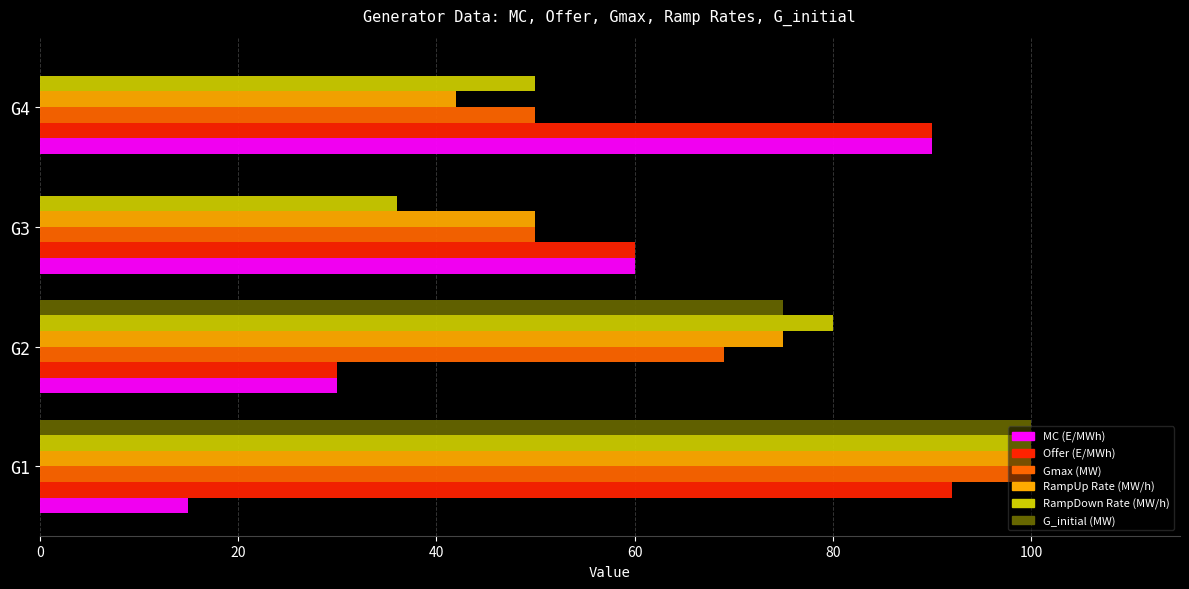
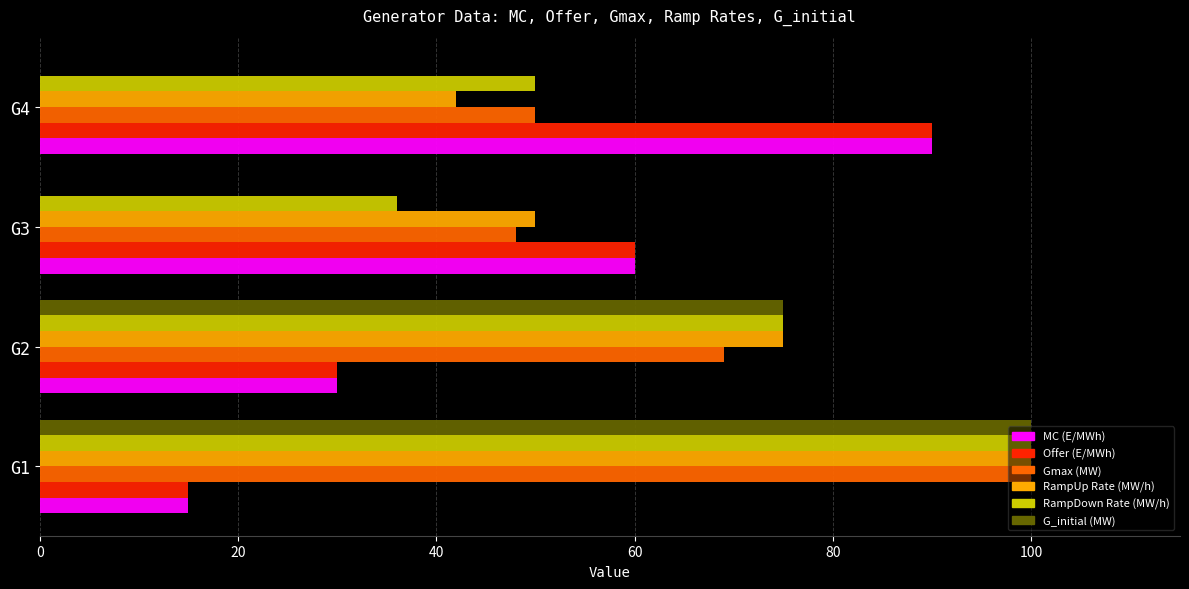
Gmax (MW), G3: 50 -> 48
RampDown Rate (MW/h), G2: 80 -> 75
Offer (E/MWh), G1: 92 -> 15
